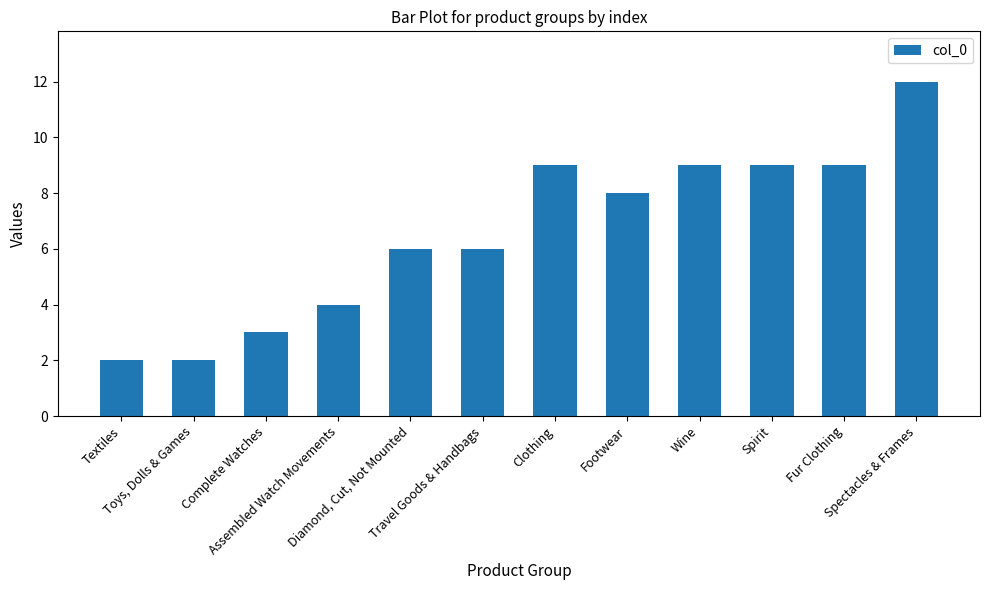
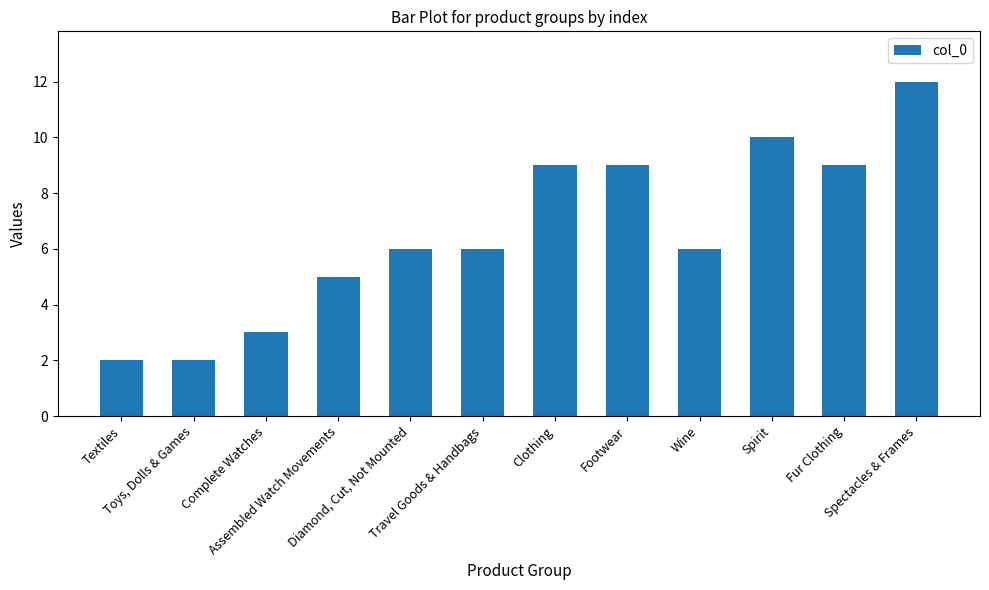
Assembled Watch Movements: 4 -> 5
Footwear: 8 -> 9
Wine: 9 -> 6
Spirit: 9 -> 10
